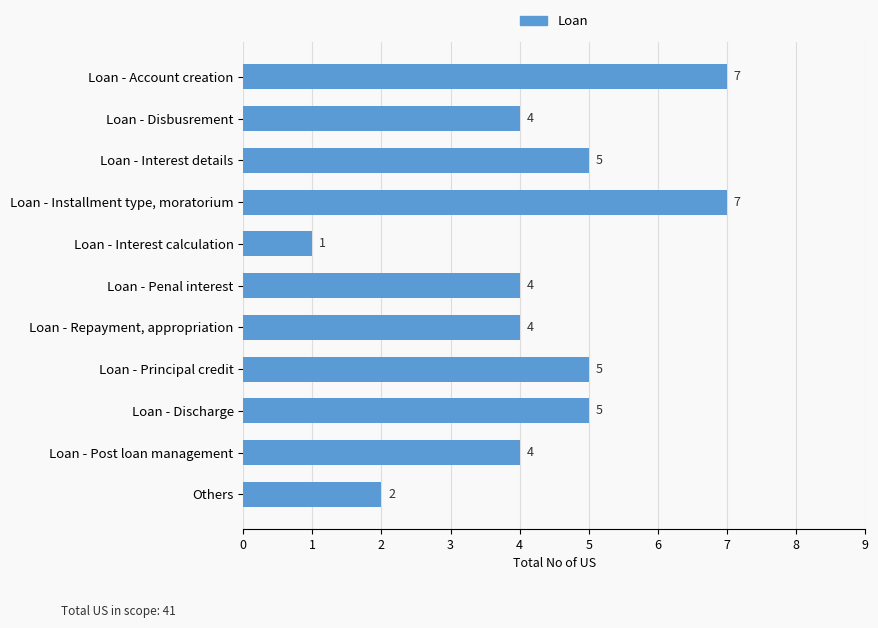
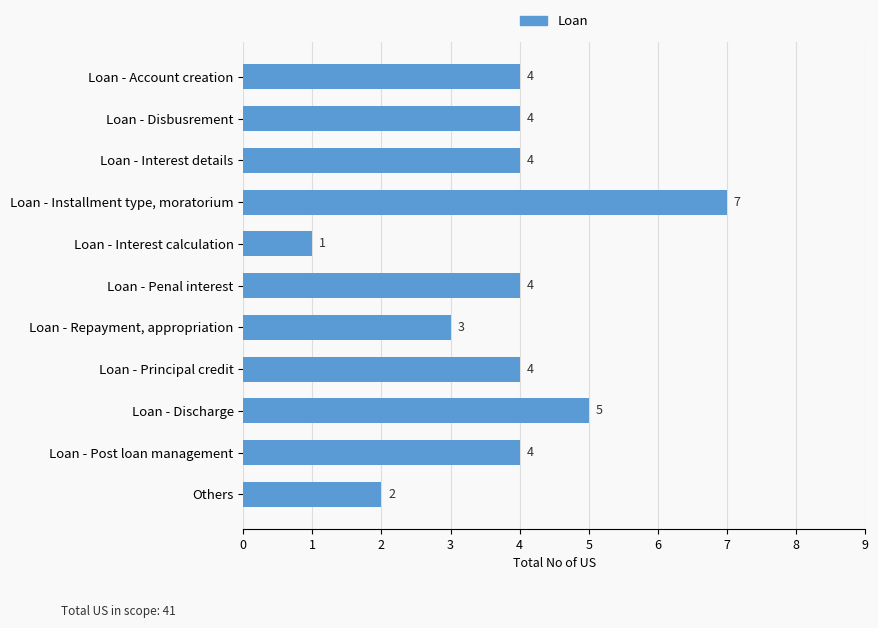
Loan - Account creation: 7 -> 4
Loan - Interest details: 5 -> 4
Loan - Repayment, appropriation: 4 -> 3
Loan - Principal credit: 5 -> 4
